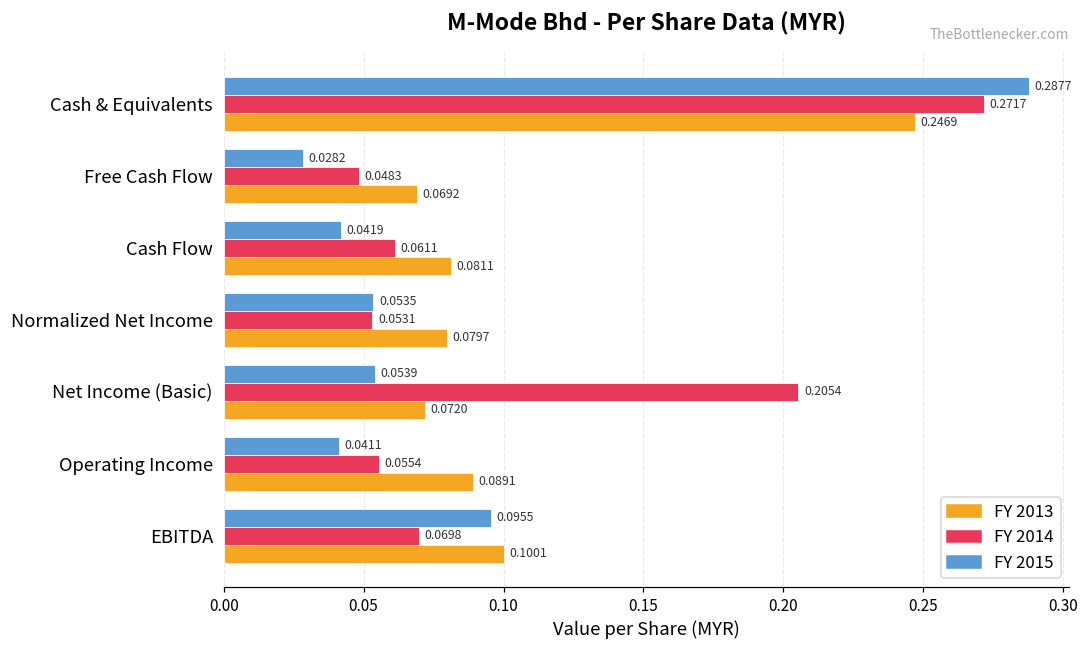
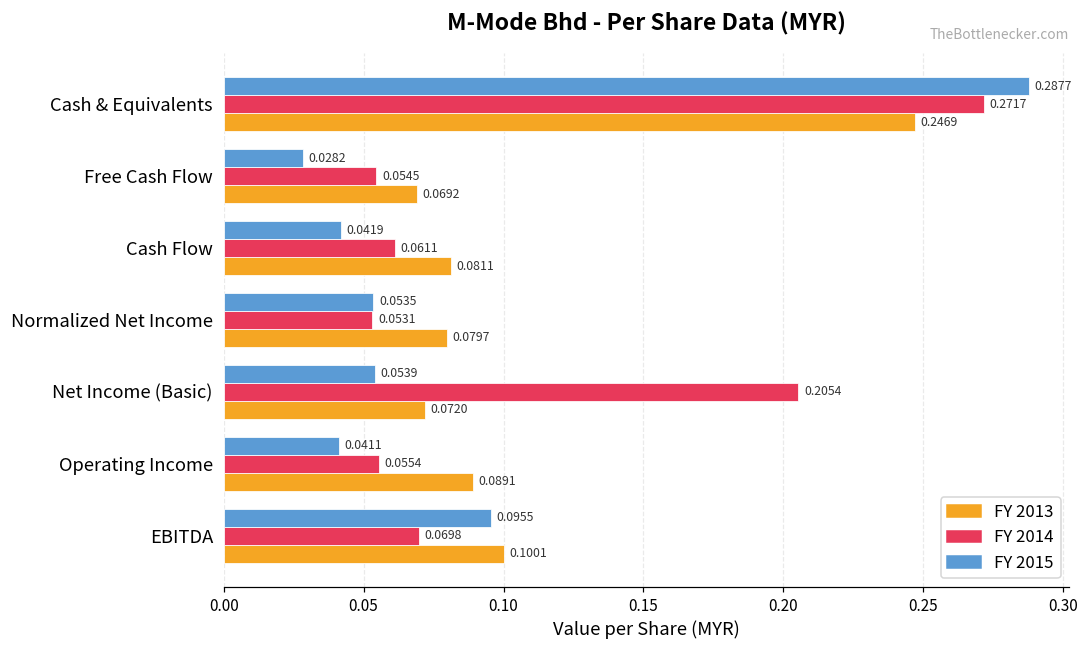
FY 2014, Free Cash Flow: 0.0483 -> 0.0545
